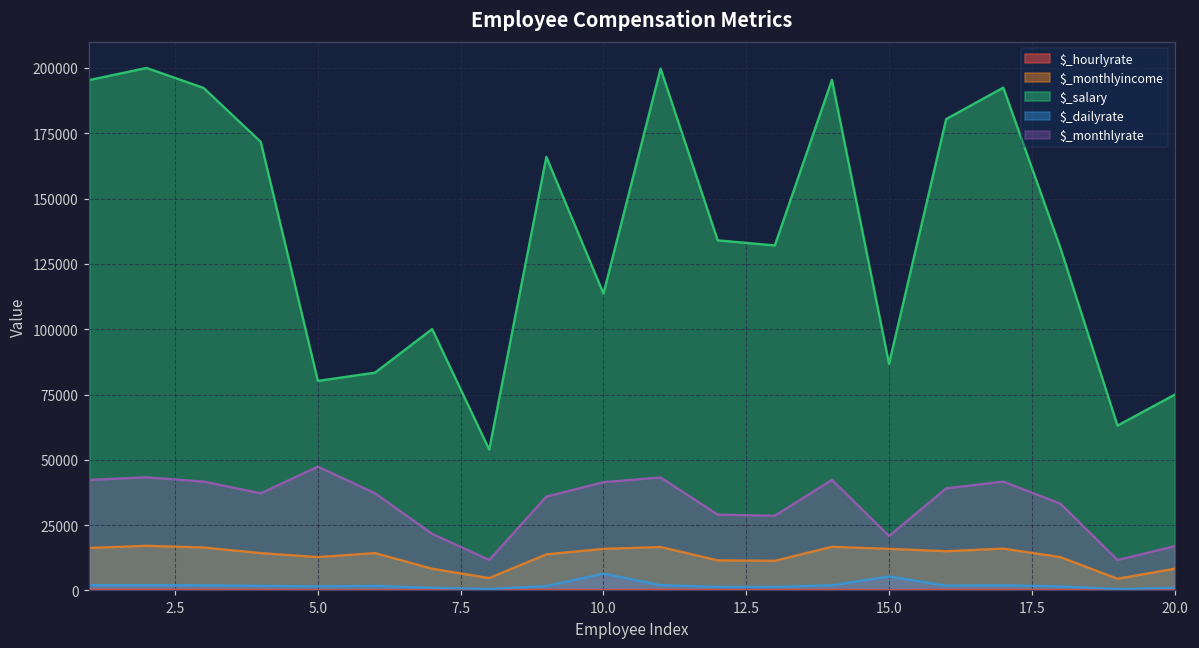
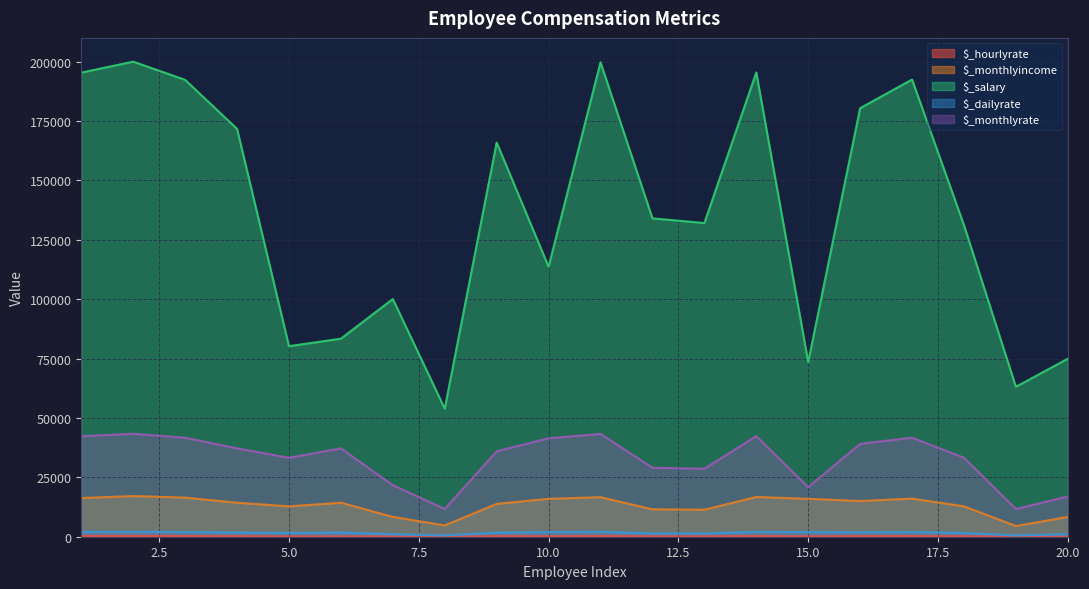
$_monthlyrate, 5.0: 47000 -> 33000
$_dailyrate, 10.0: 6000 -> 2000
$_salary, 15.0: 87000 -> 74000
$_dailyrate, 15.0: 5000 -> 2000
